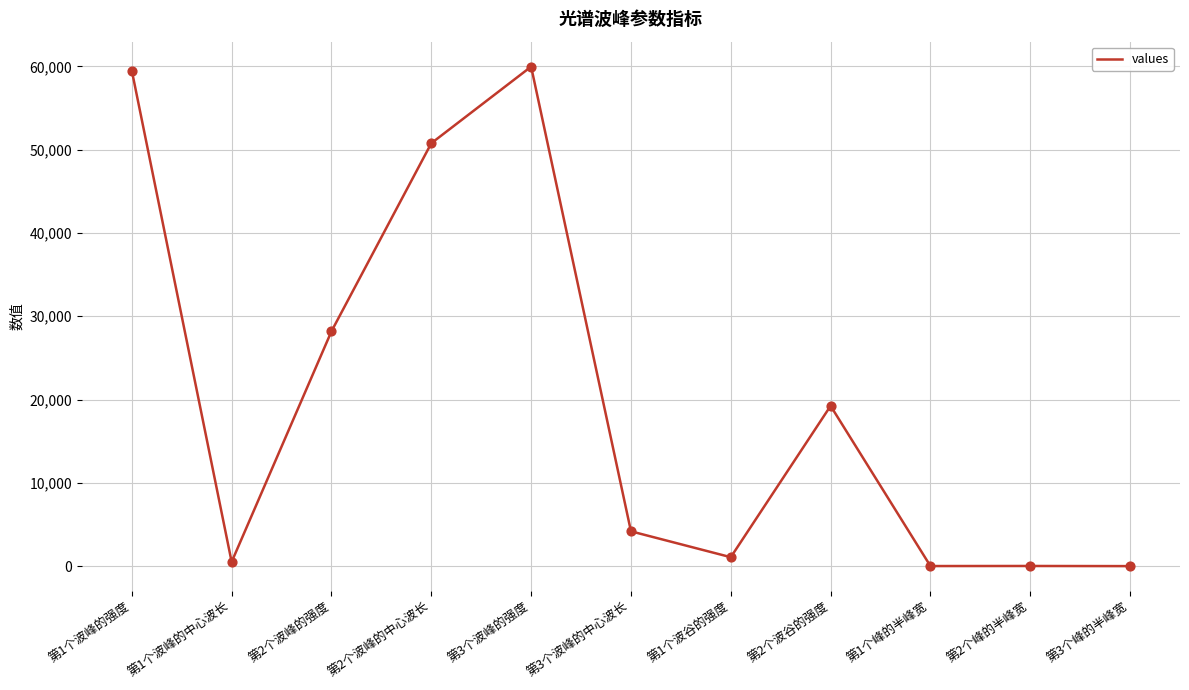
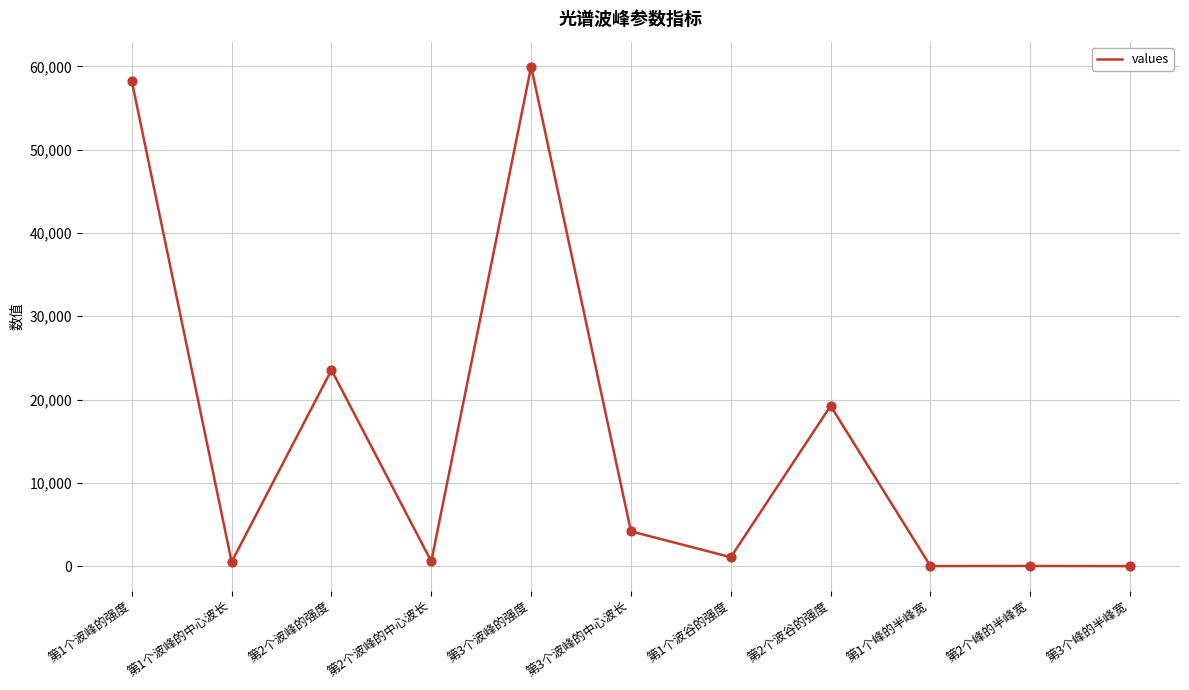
第1个波峰的强度: 59,000 -> 58,000
第2个波峰的强度: 28,000 -> 24,000
第2个波峰的中心波长: 51,000 -> 1,000
